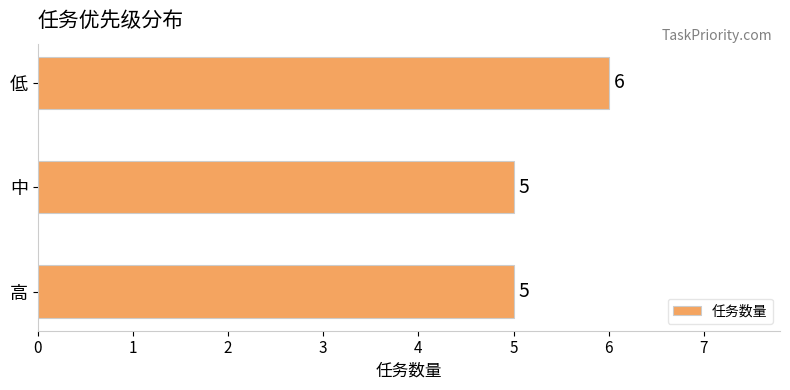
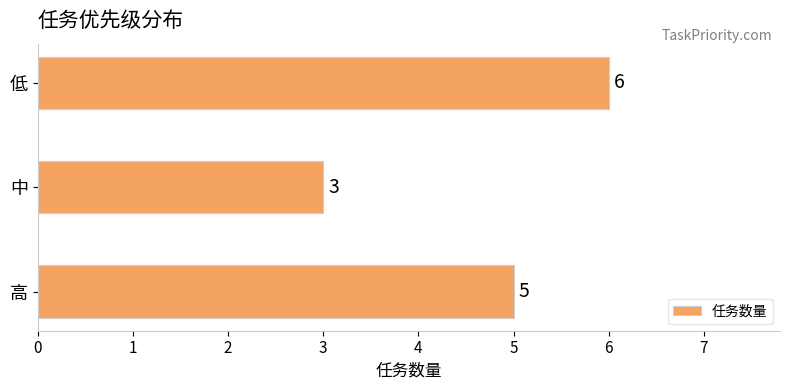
中: 5 -> 3
